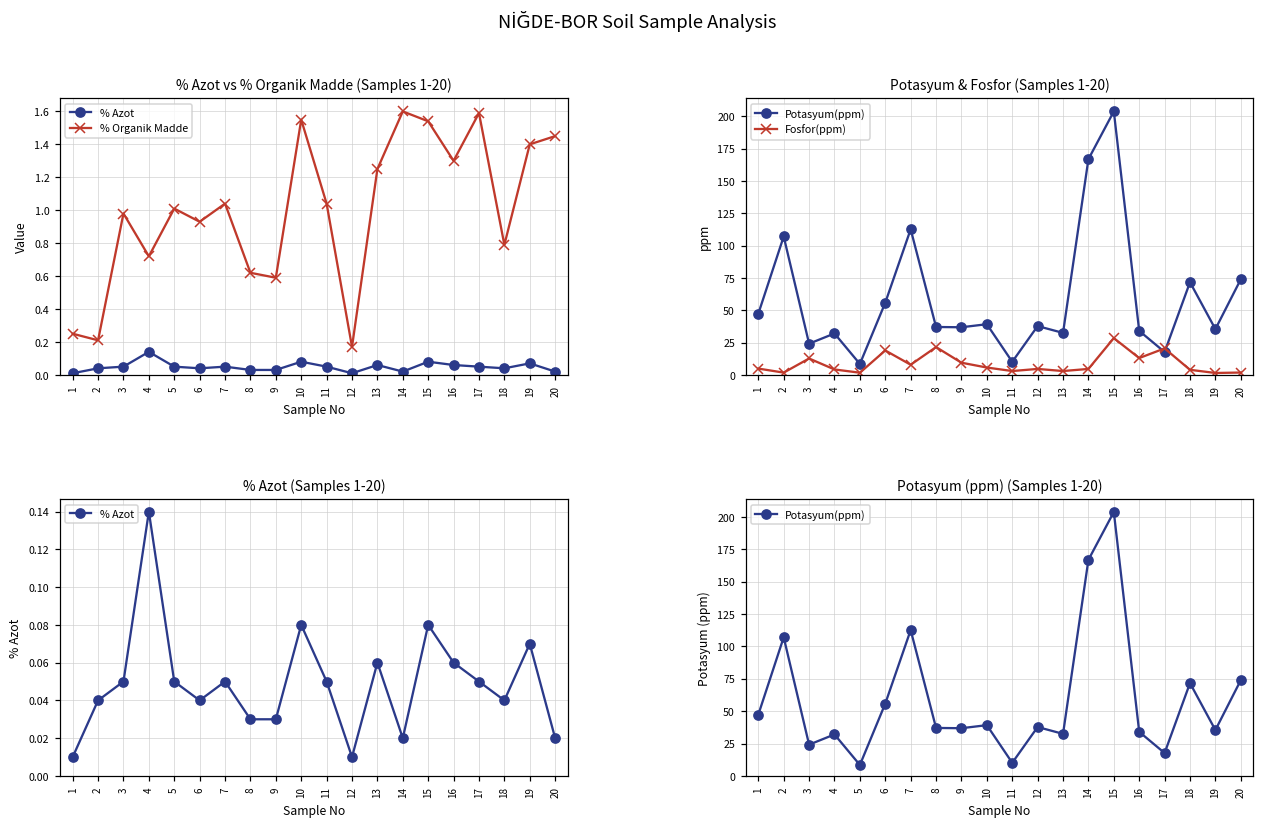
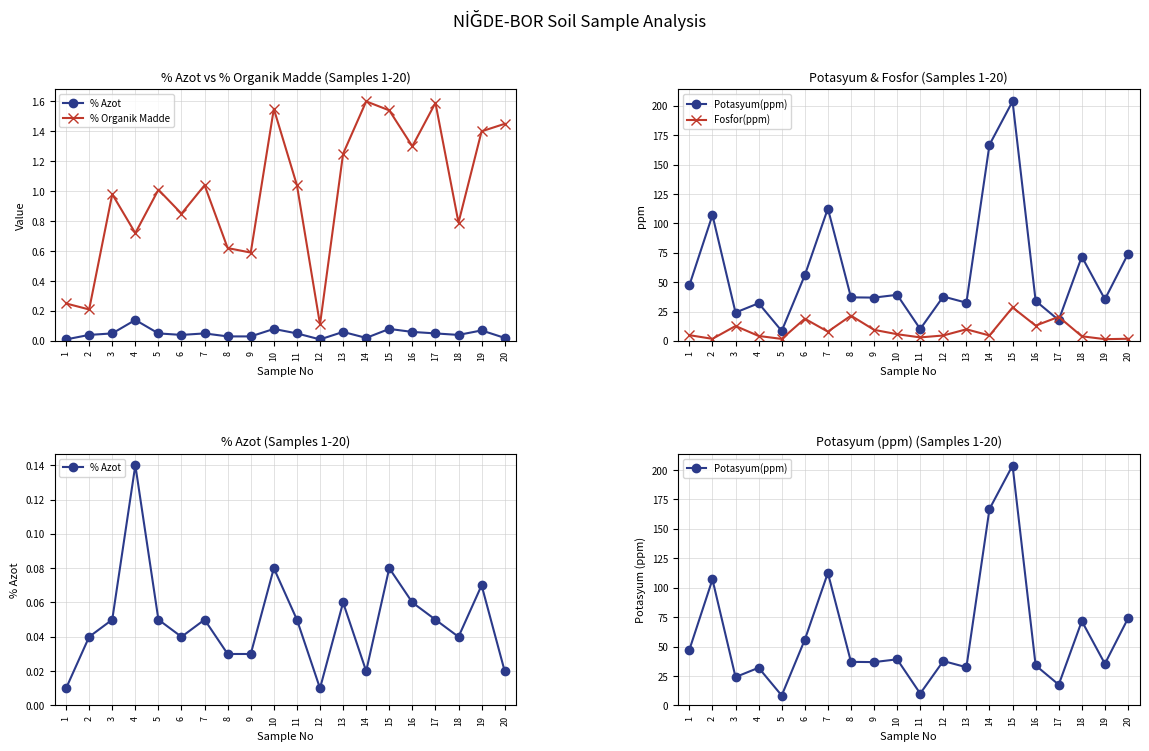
% Azot vs % Organik Madde (Samples 1-20), % Organik Madde, 6: 0.93 -> 0.85
% Azot vs % Organik Madde (Samples 1-20), % Organik Madde, 12: 0.17 -> 0.11
Potasyum & Fosfor (Samples 1-20), Fosfor(ppm), 13: 3 -> 10
